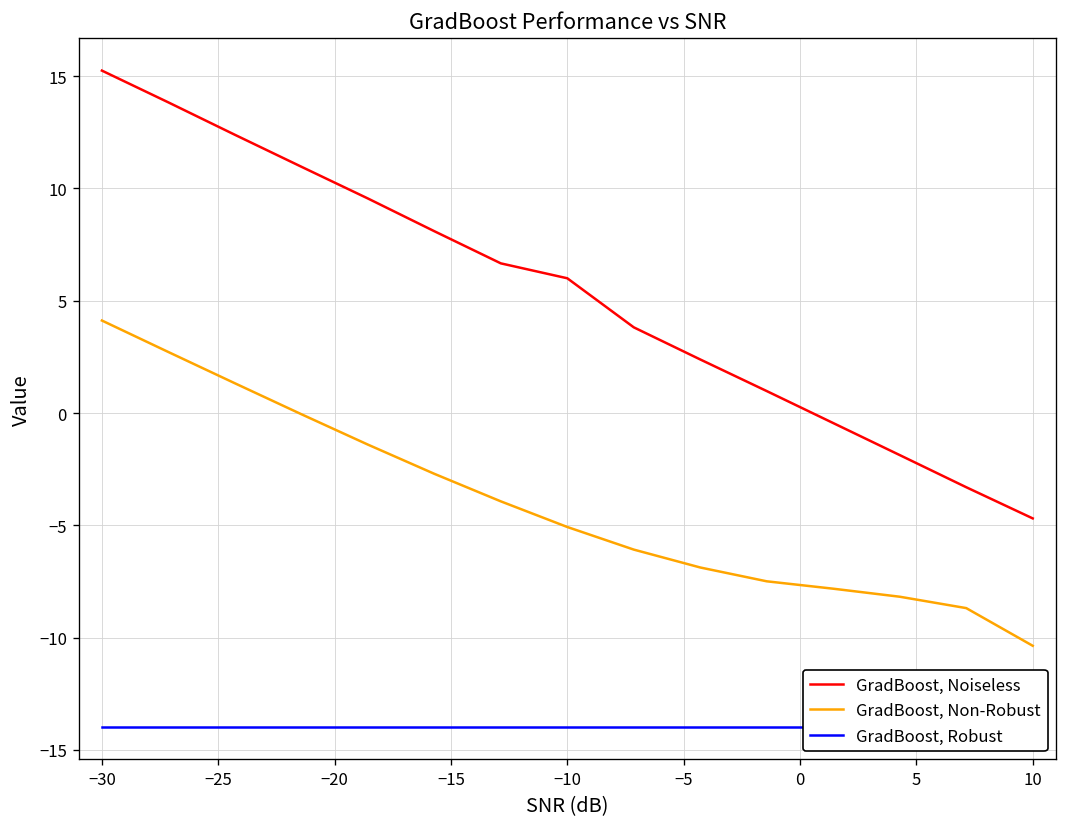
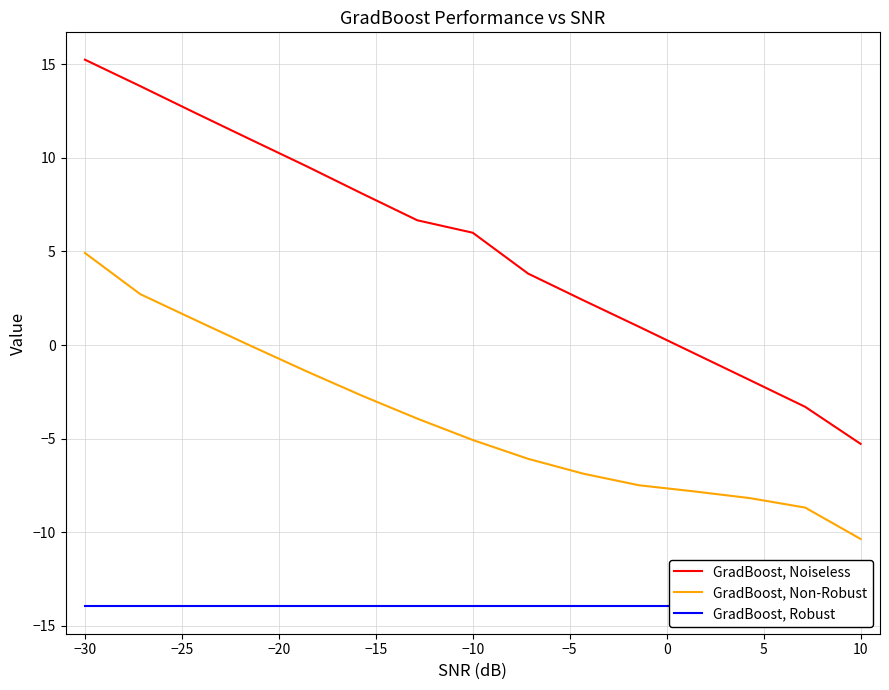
GradBoost, Non-Robust, −30: 4.1 -> 4.9
GradBoost, Noiseless, 10: -4.7 -> -5.3
